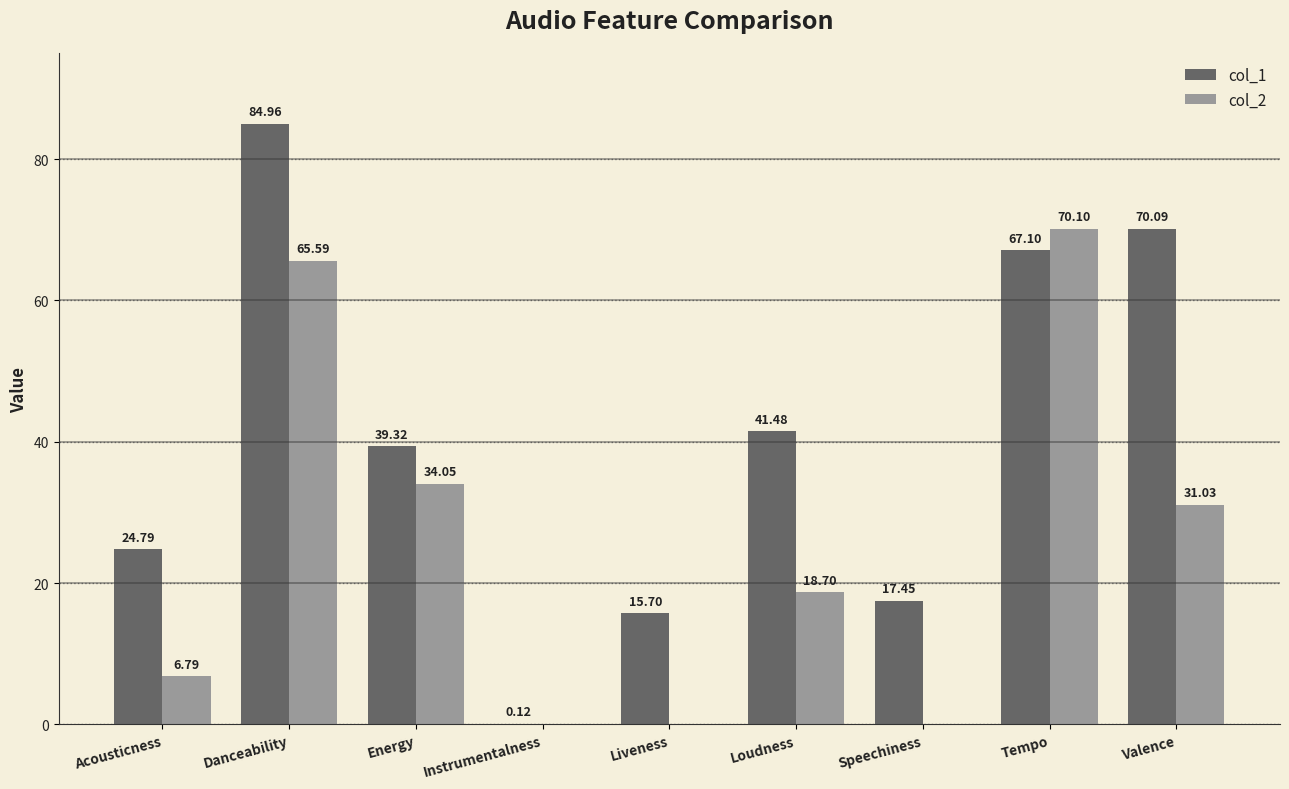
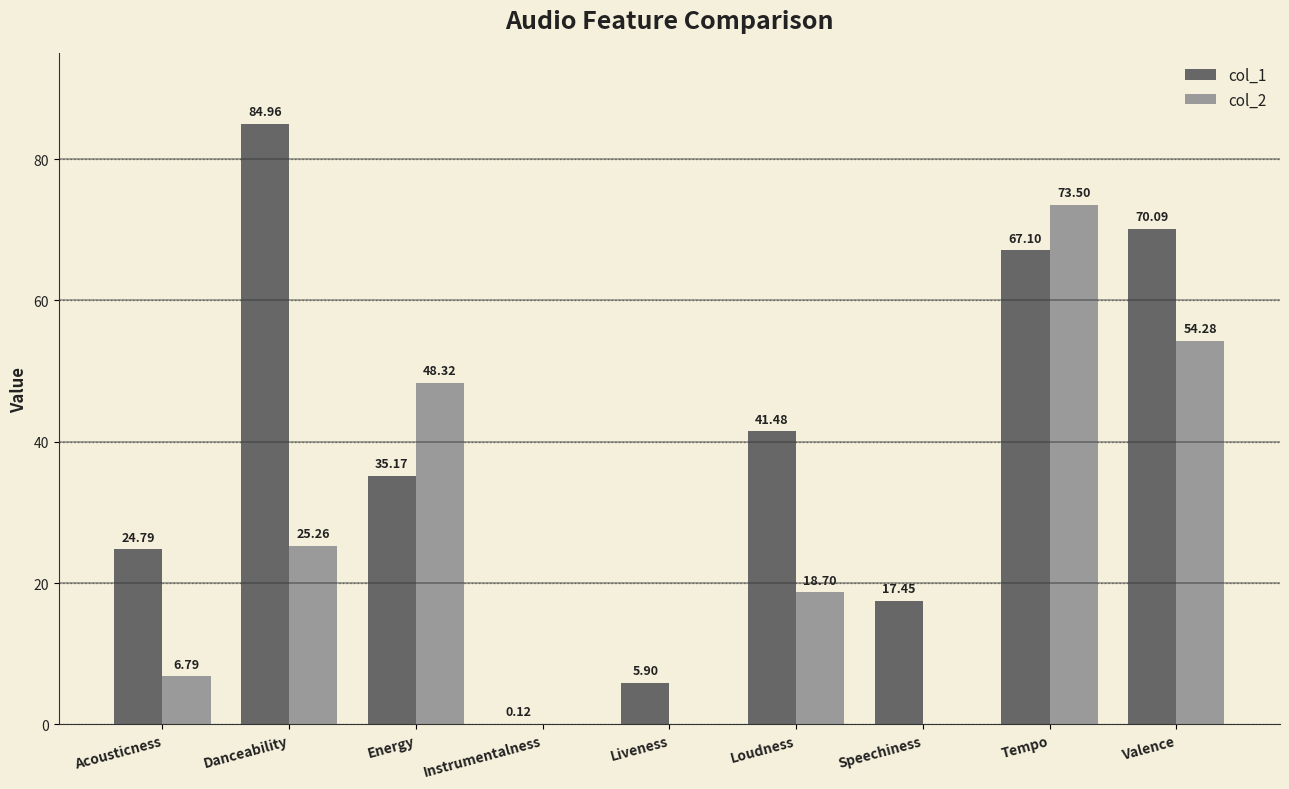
col_2, Danceability: 65.59 -> 25.26
col_1, Energy: 39.32 -> 35.17
col_2, Energy: 34.05 -> 48.32
col_1, Liveness: 15.70 -> 5.90
col_2, Tempo: 70.10 -> 73.50
col_2, Valence: 31.03 -> 54.28
